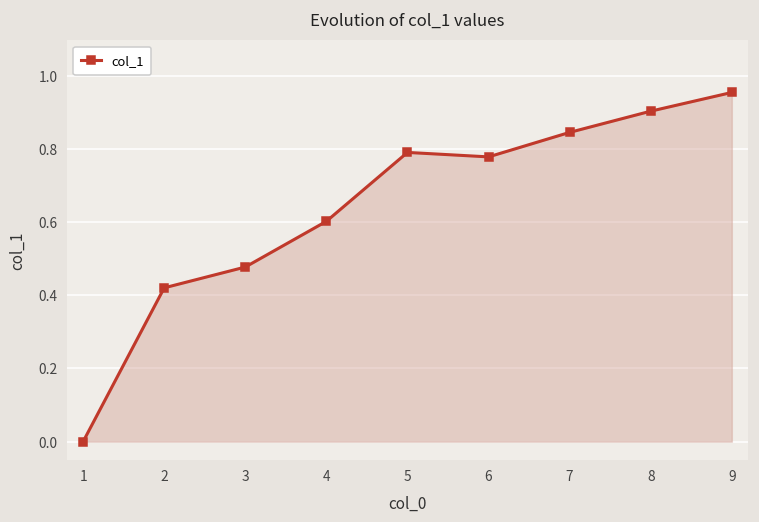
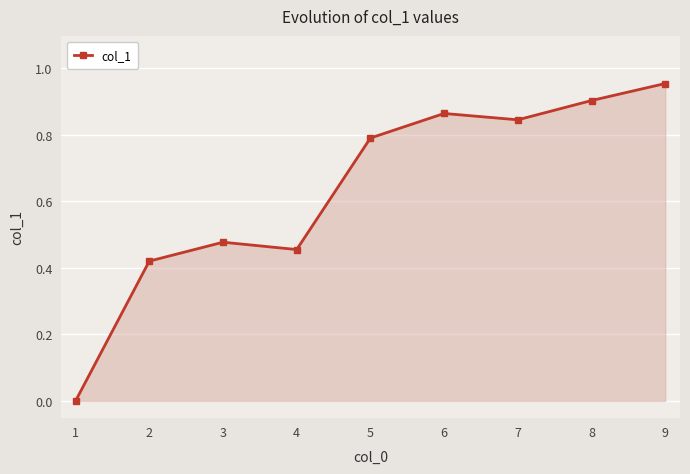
4: 0.60 -> 0.46
6: 0.78 -> 0.86
